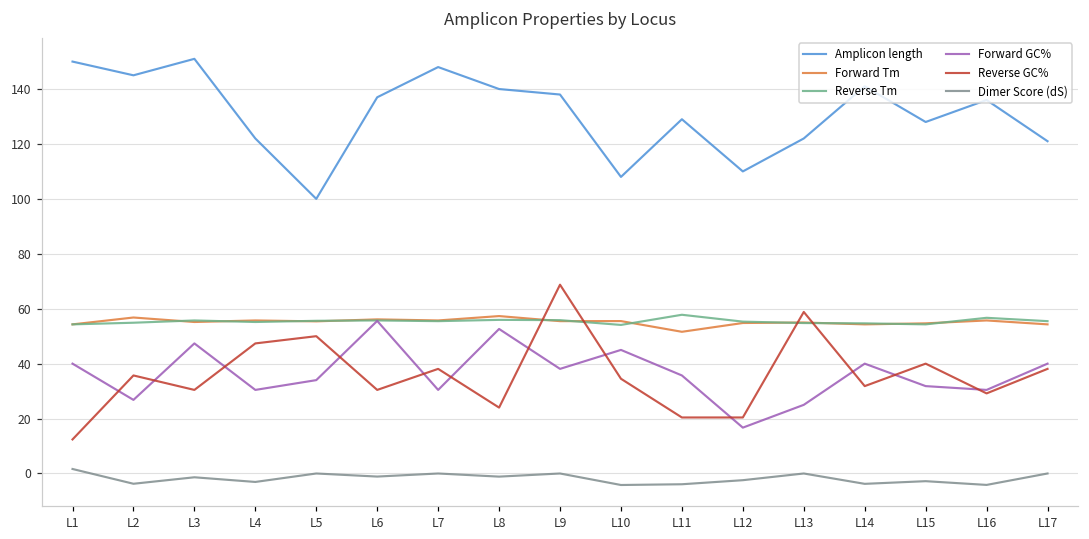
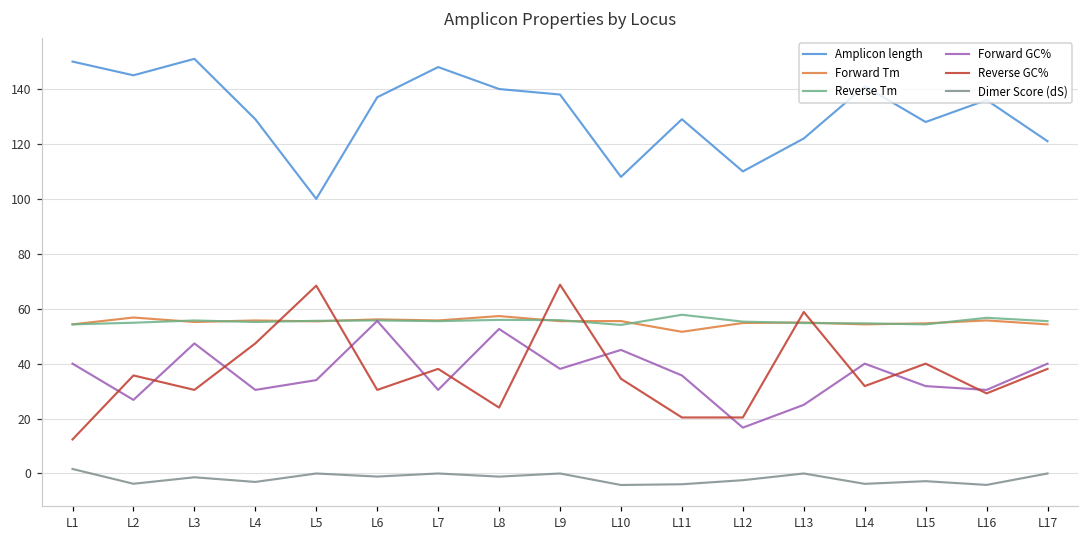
Amplicon length, L4: 122 -> 129
Reverse GC%, L5: 50 -> 68
